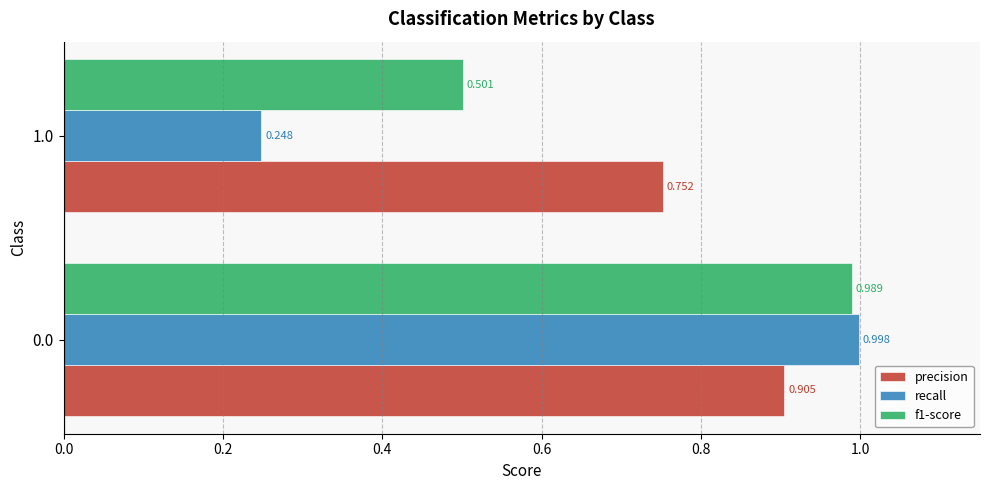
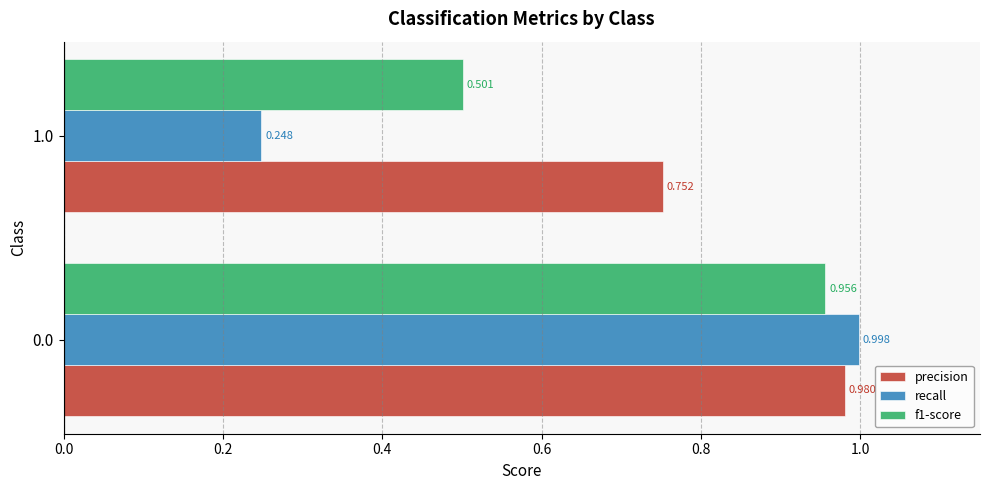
f1-score, 0.0: 0.989 -> 0.956
precision, 0.0: 0.905 -> 0.980
